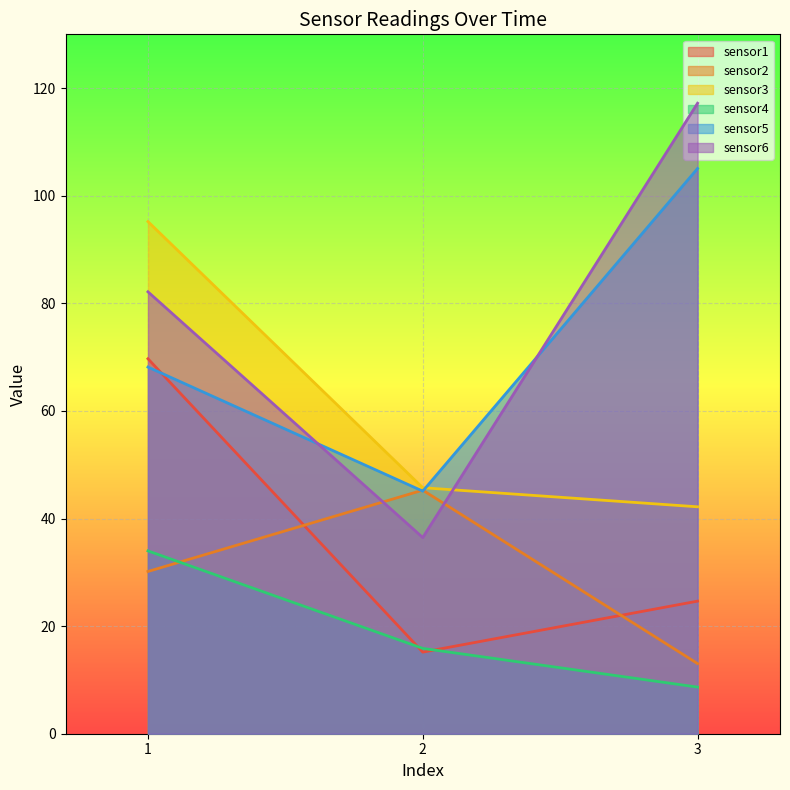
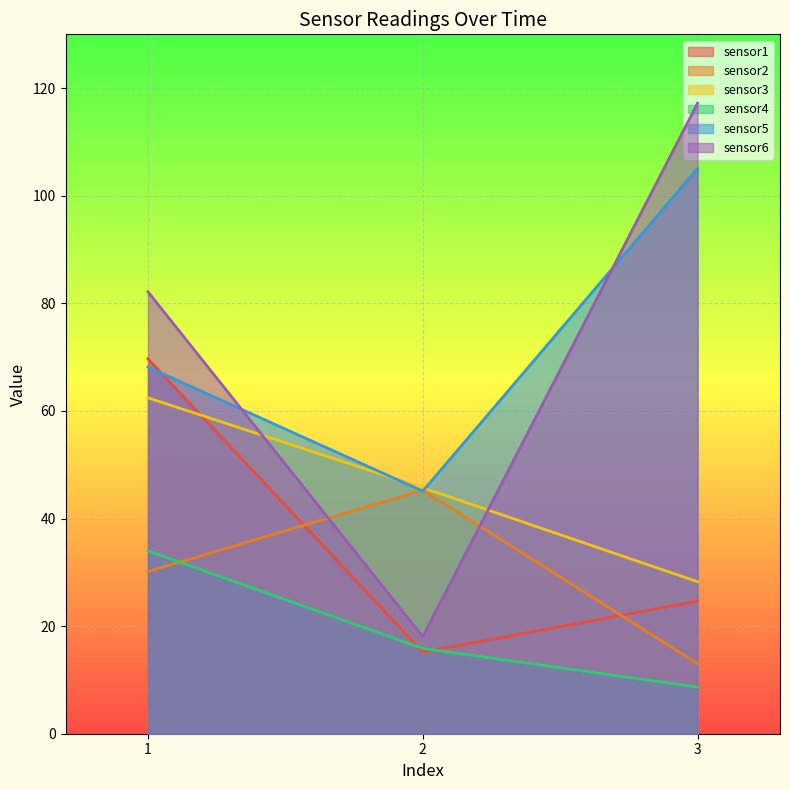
sensor3, 1: 95 -> 62
sensor6, 2: 36 -> 18
sensor3, 3: 42 -> 28
